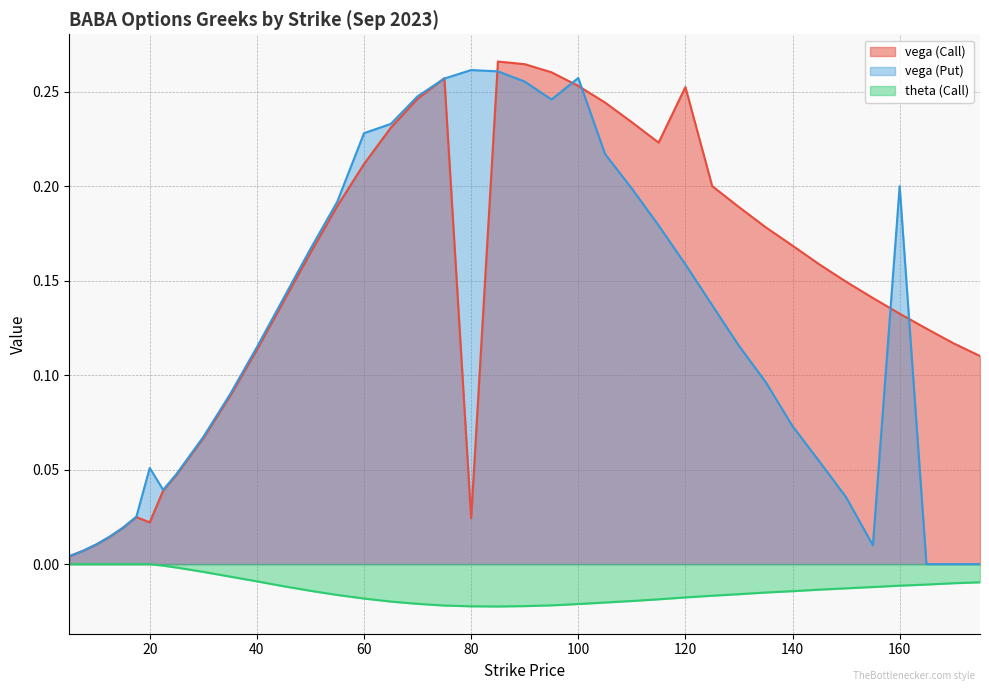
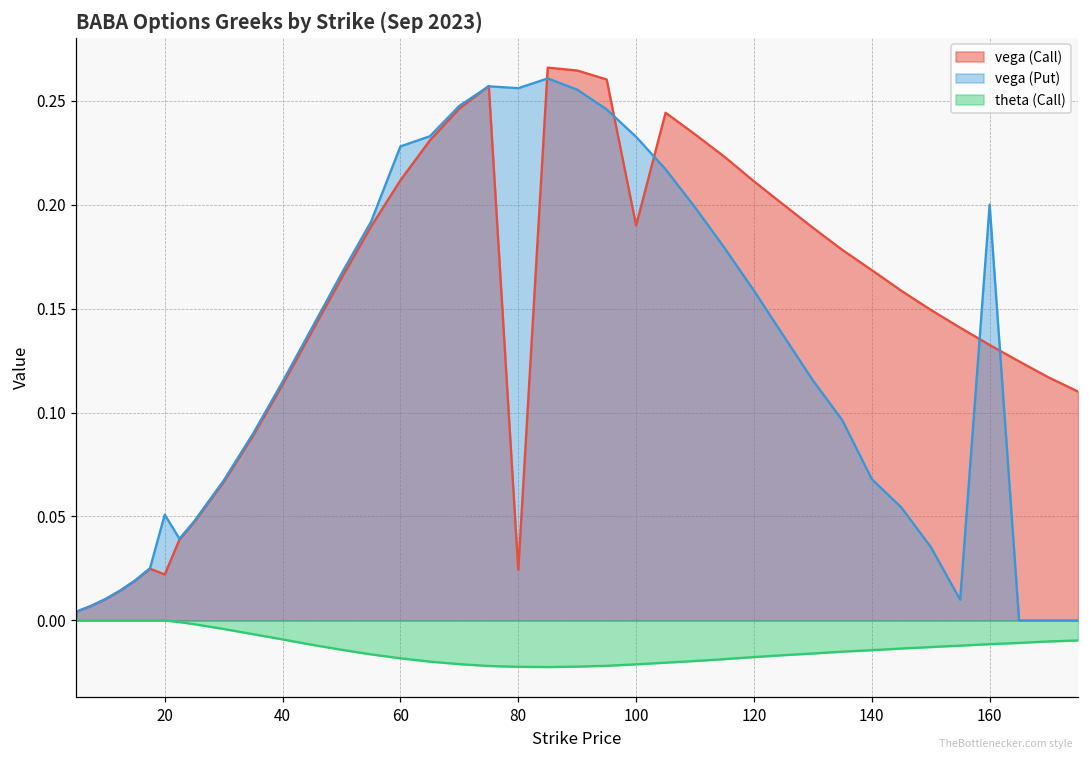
vega (Put), 80: 0.261 -> 0.256
vega (Call), 100: 0.253 -> 0.190
vega (Put), 100: 0.257 -> 0.233
vega (Call), 120: 0.252 -> 0.211
vega (Put), 140: 0.073 -> 0.068
